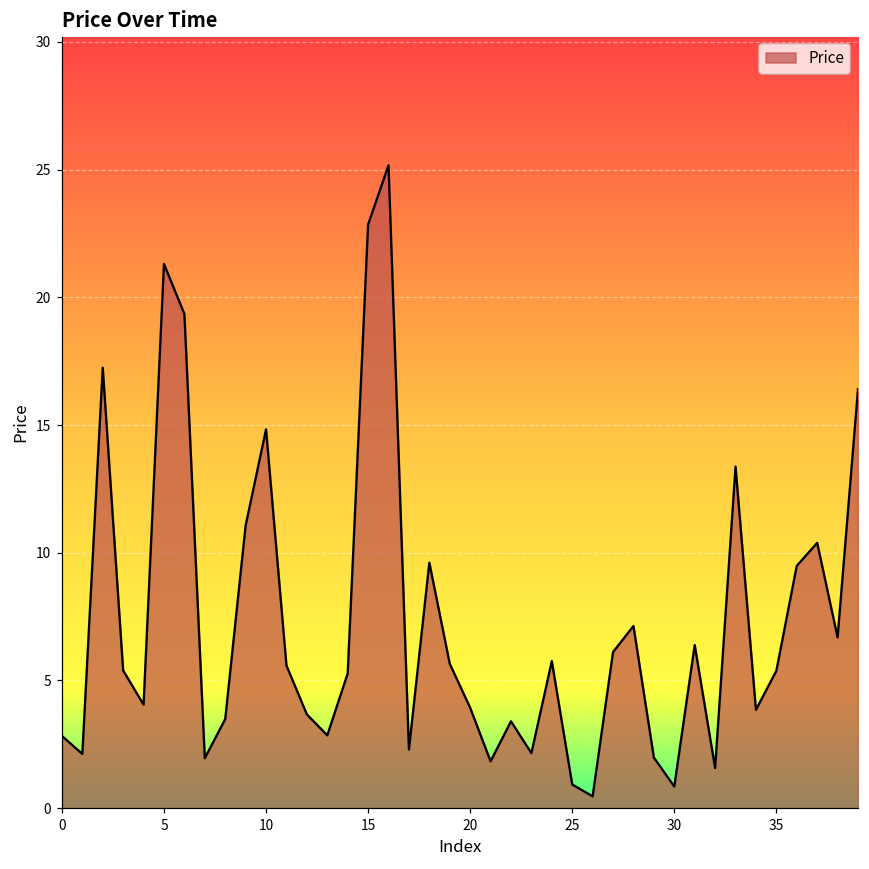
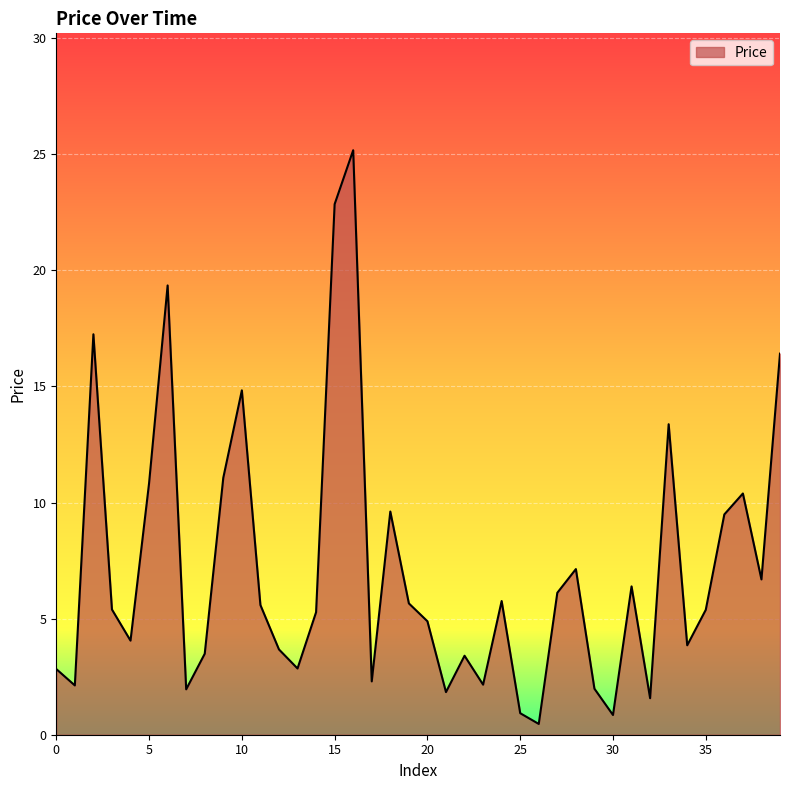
5: 21.3 -> 10.8
20: 3.9 -> 4.9
